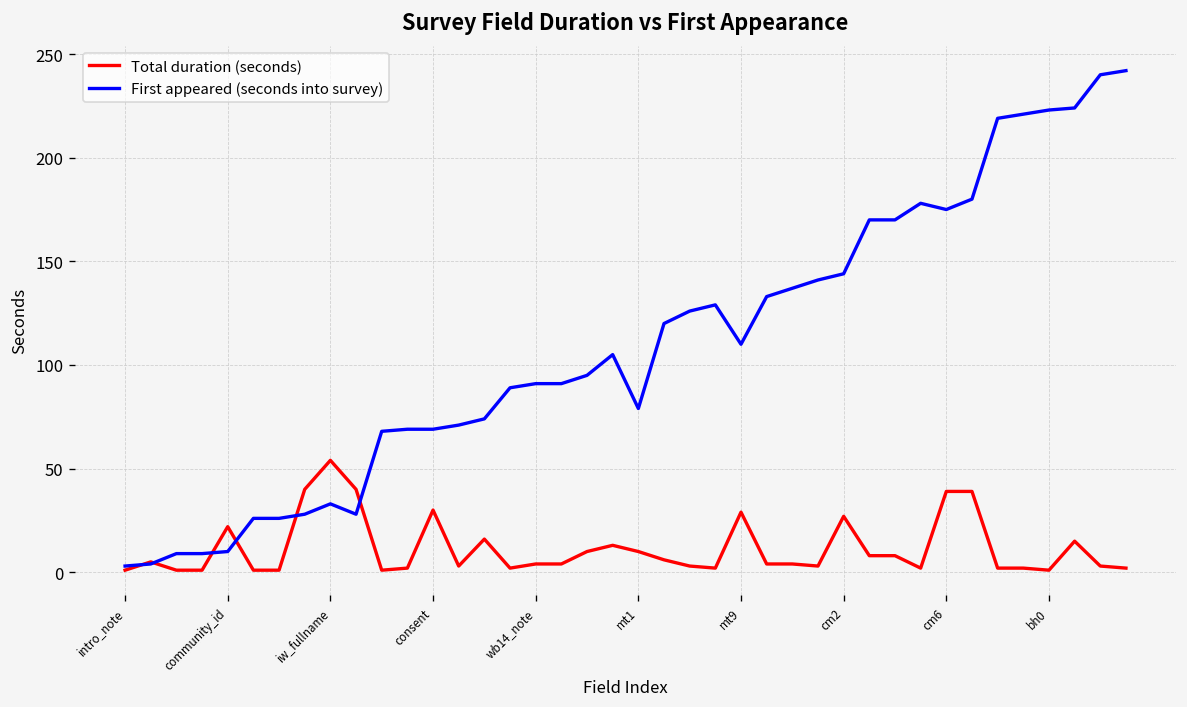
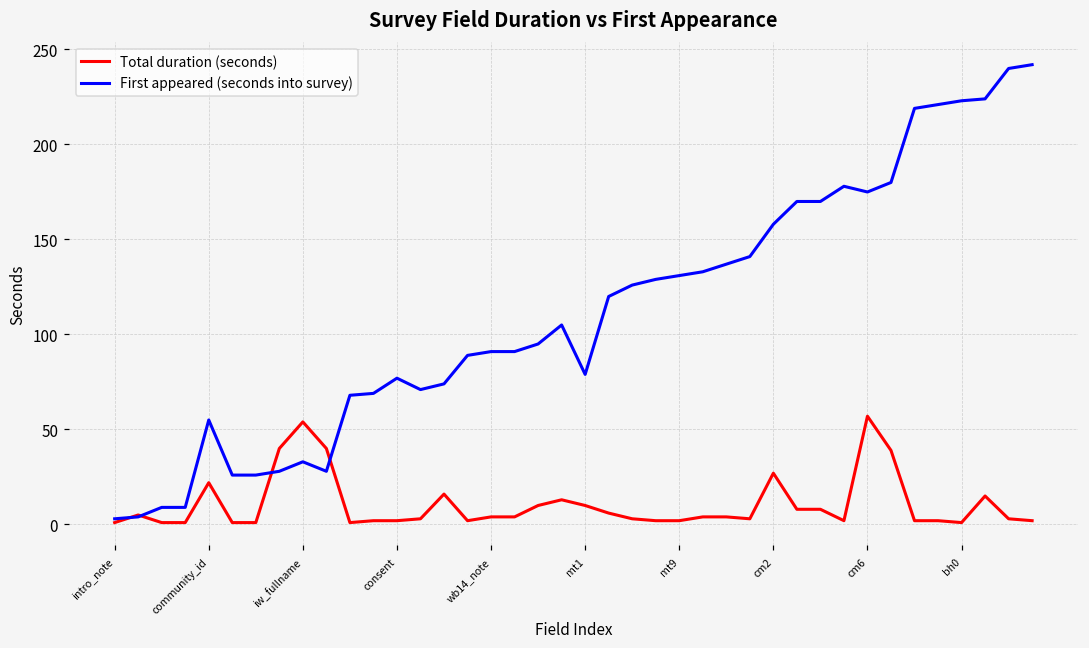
First appeared (seconds into survey), community_id: 10 -> 55
Total duration (seconds), consent: 30 -> 2
First appeared (seconds into survey), consent: 69 -> 77
Total duration (seconds), mt9: 29 -> 2
First appeared (seconds into survey), mt9: 110 -> 131
First appeared (seconds into survey), cm2: 144 -> 158
Total duration (seconds), cm6: 39 -> 57
